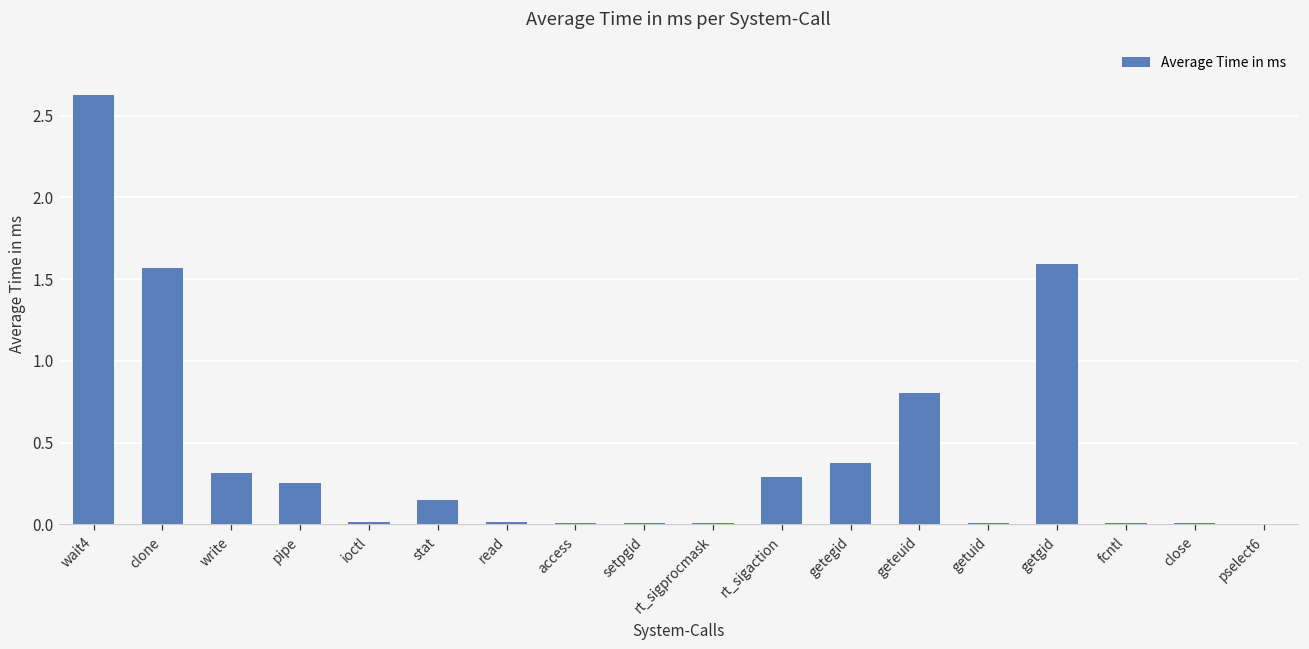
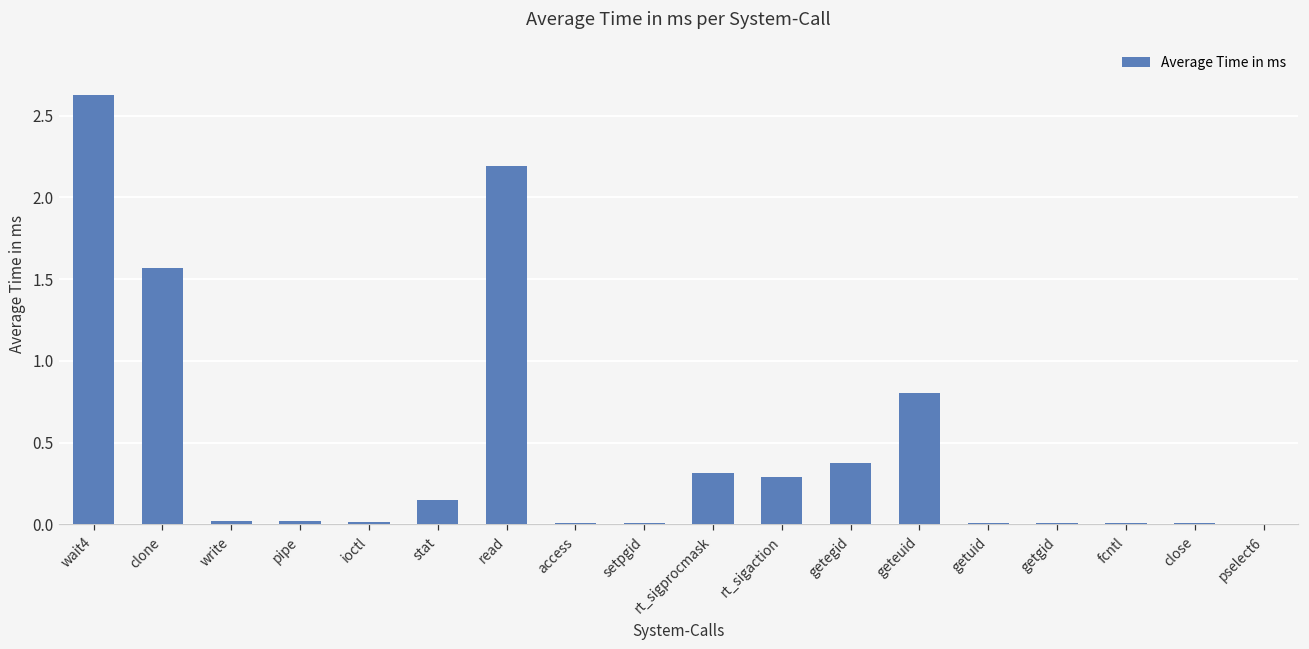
write: 0.31 -> 0.02
pipe: 0.25 -> 0.02
read: 0.01 -> 2.19
rt_sigprocmask: 0.01 -> 0.32
getgid: 1.59 -> 0.01
